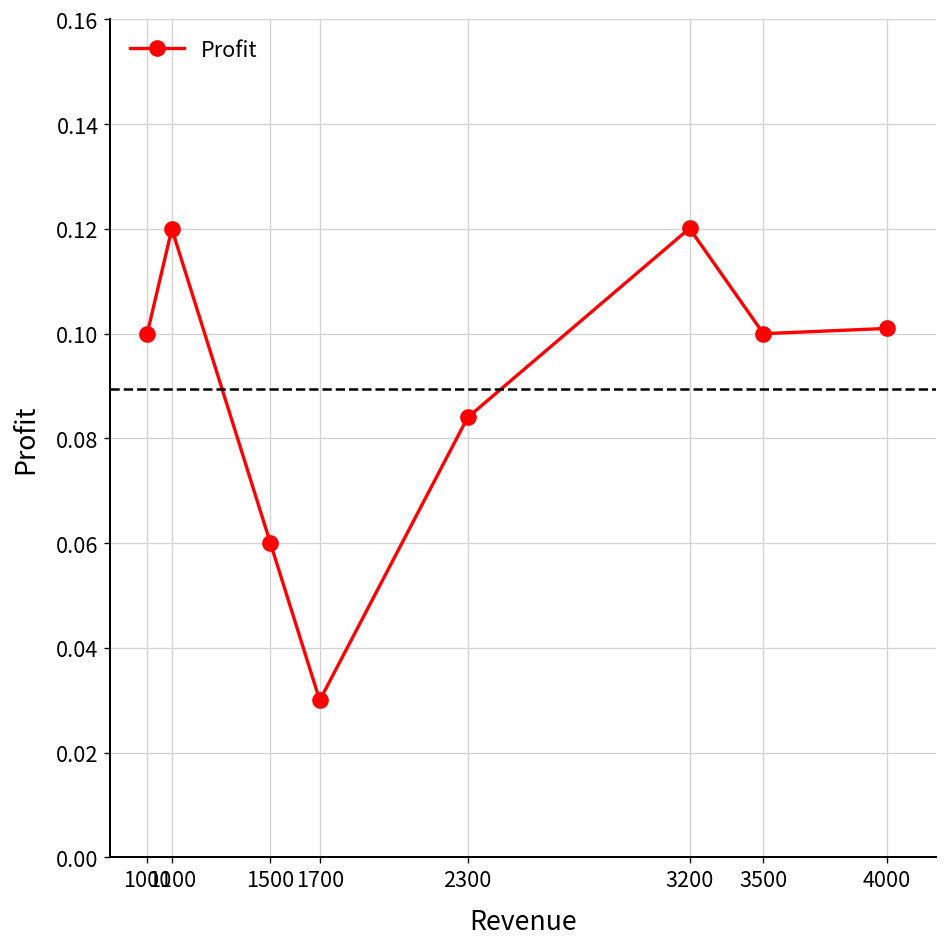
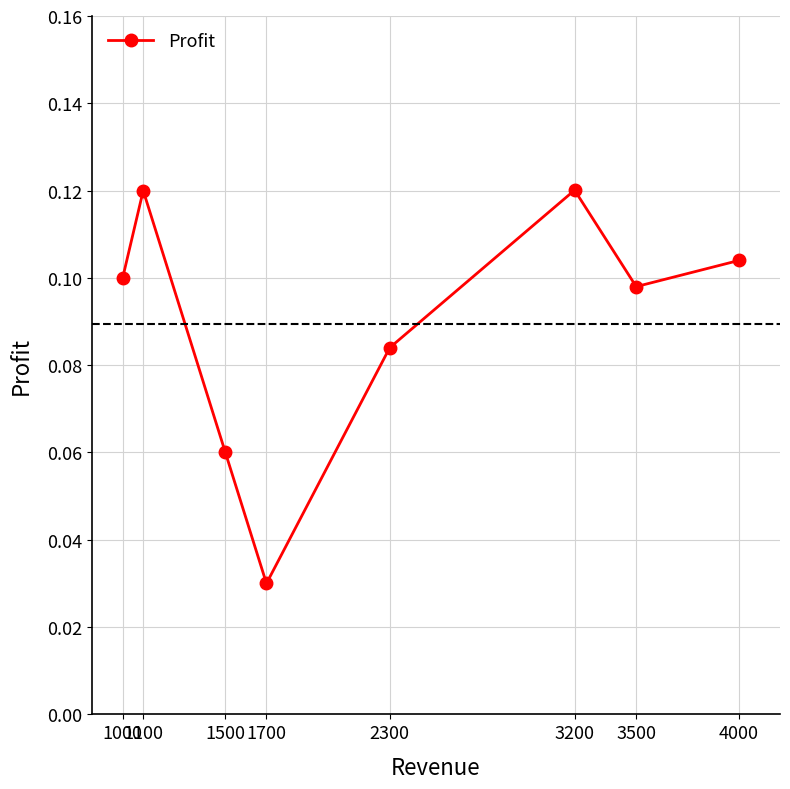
3500: 0.100 -> 0.098
4000: 0.101 -> 0.104
